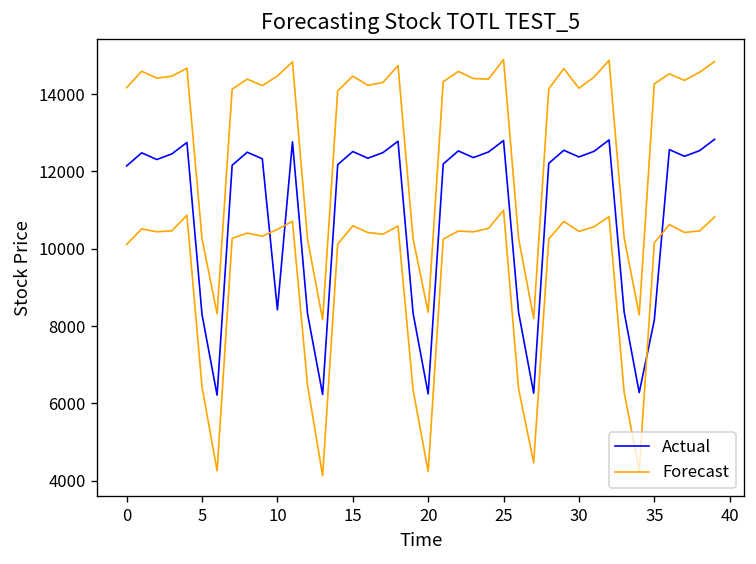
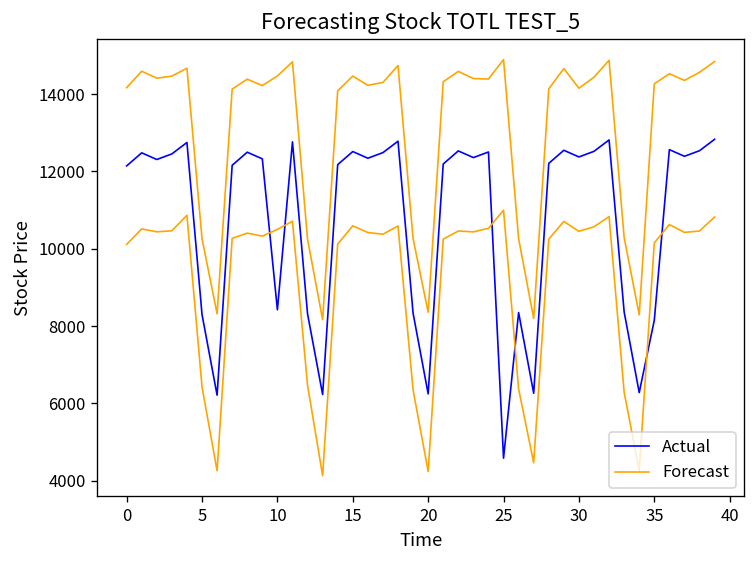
Actual, 25: 12800 -> 4600
